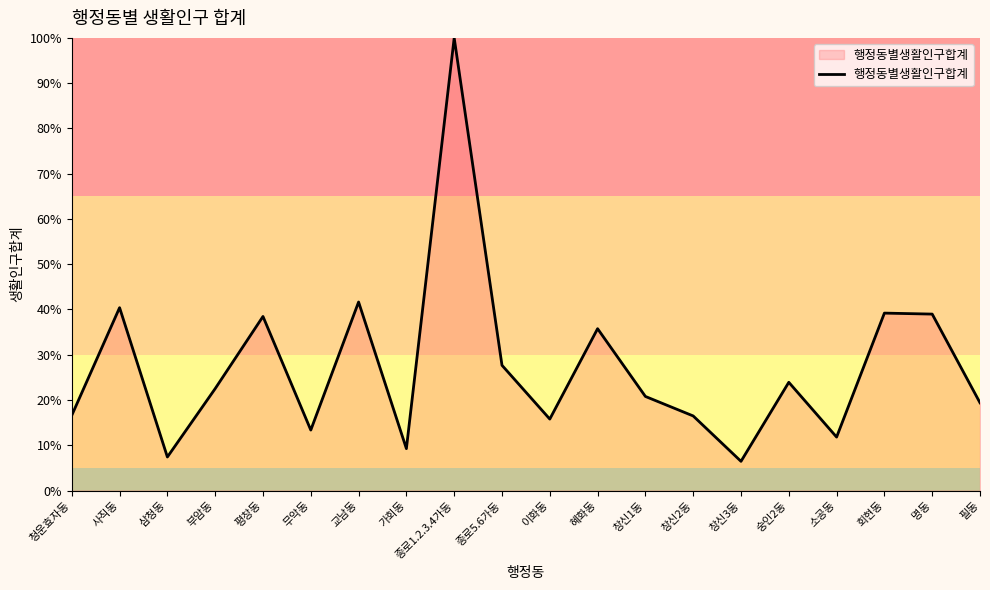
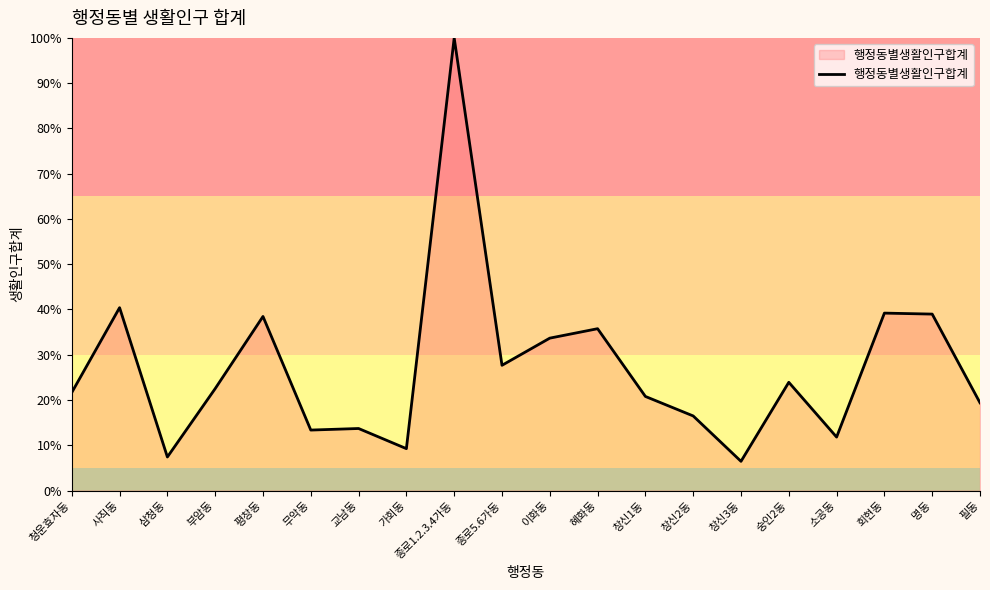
청운효자동: 17% -> 22%
교남동: 42% -> 14%
이화동: 16% -> 34%
